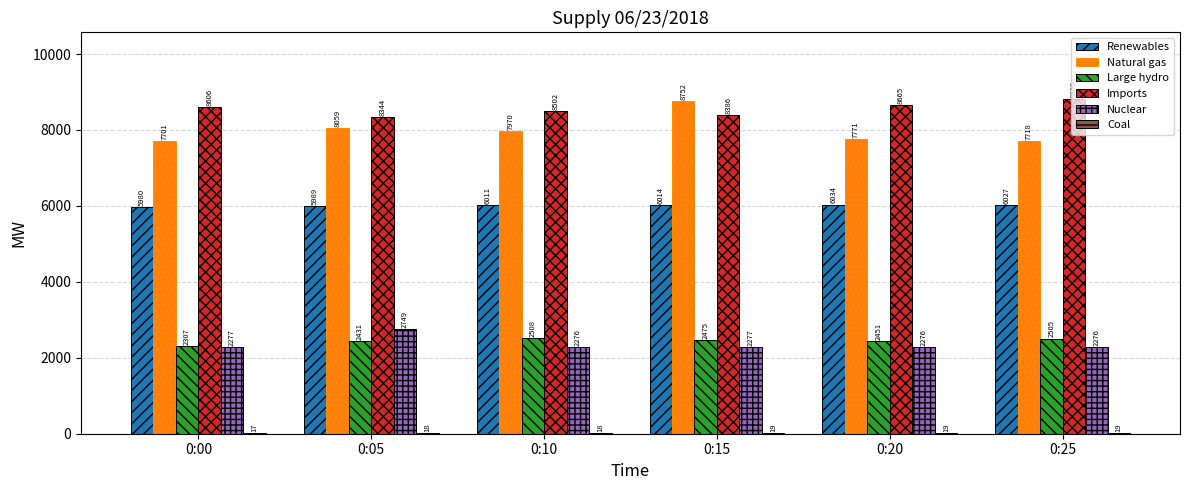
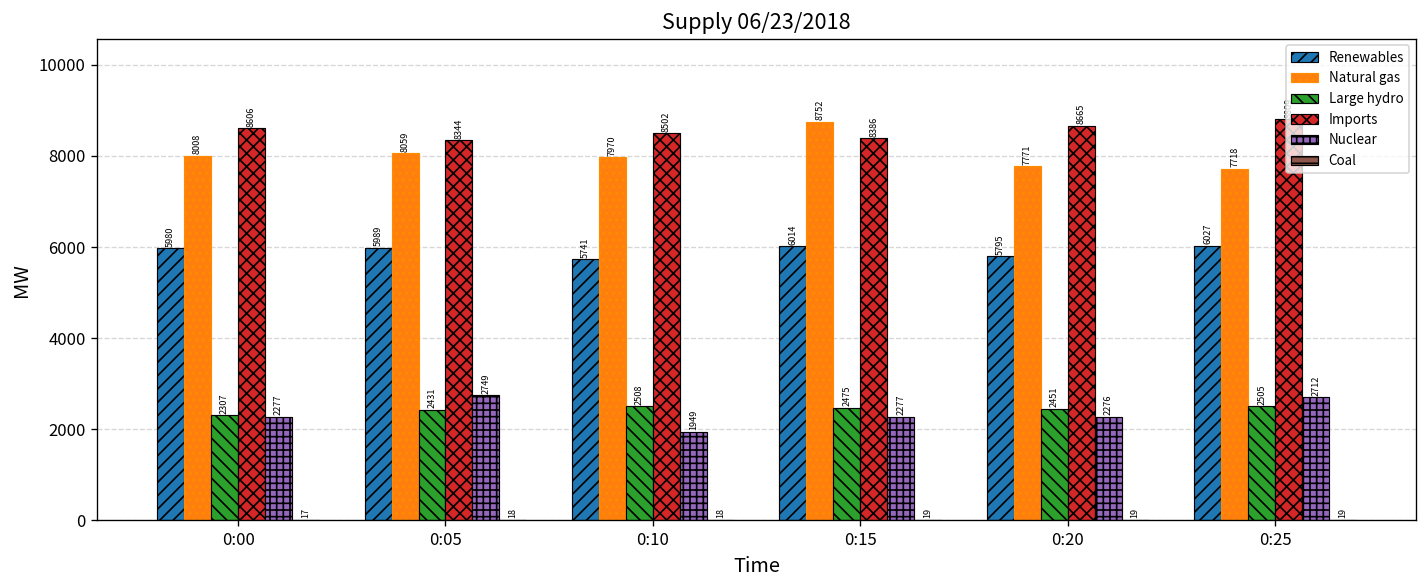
Natural gas, 0:00: 7701 -> 8008
Renewables, 0:10: 6011 -> 5741
Nuclear, 0:10: 2276 -> 1949
Renewables, 0:20: 6034 -> 5795
Nuclear, 0:25: 2276 -> 2712
